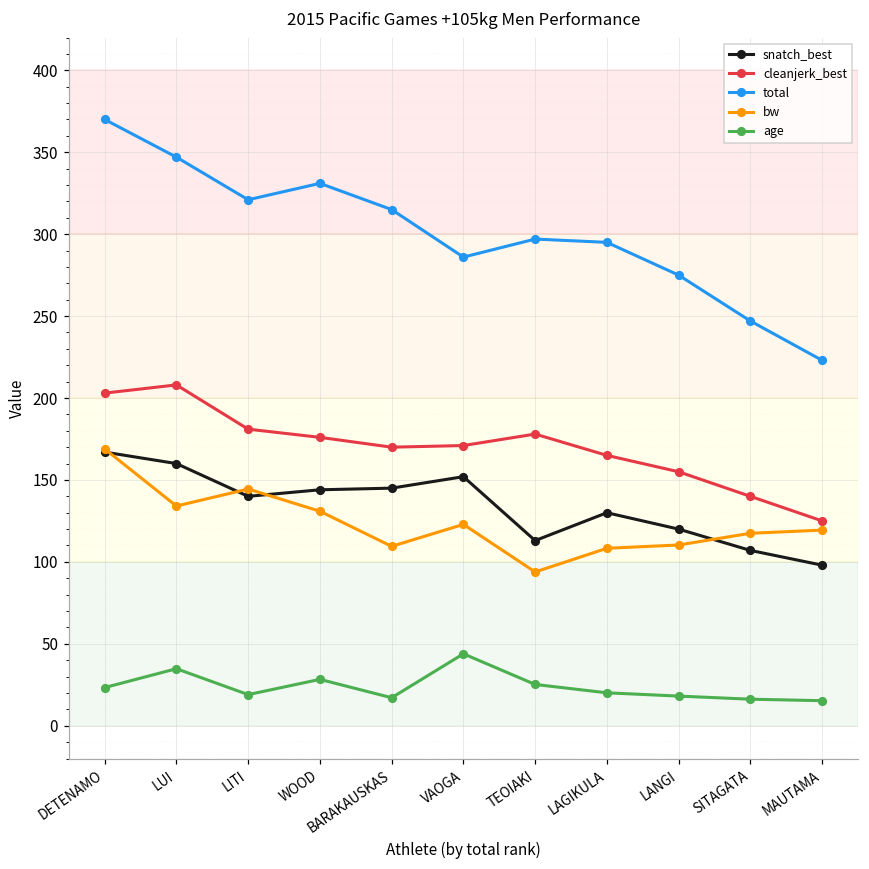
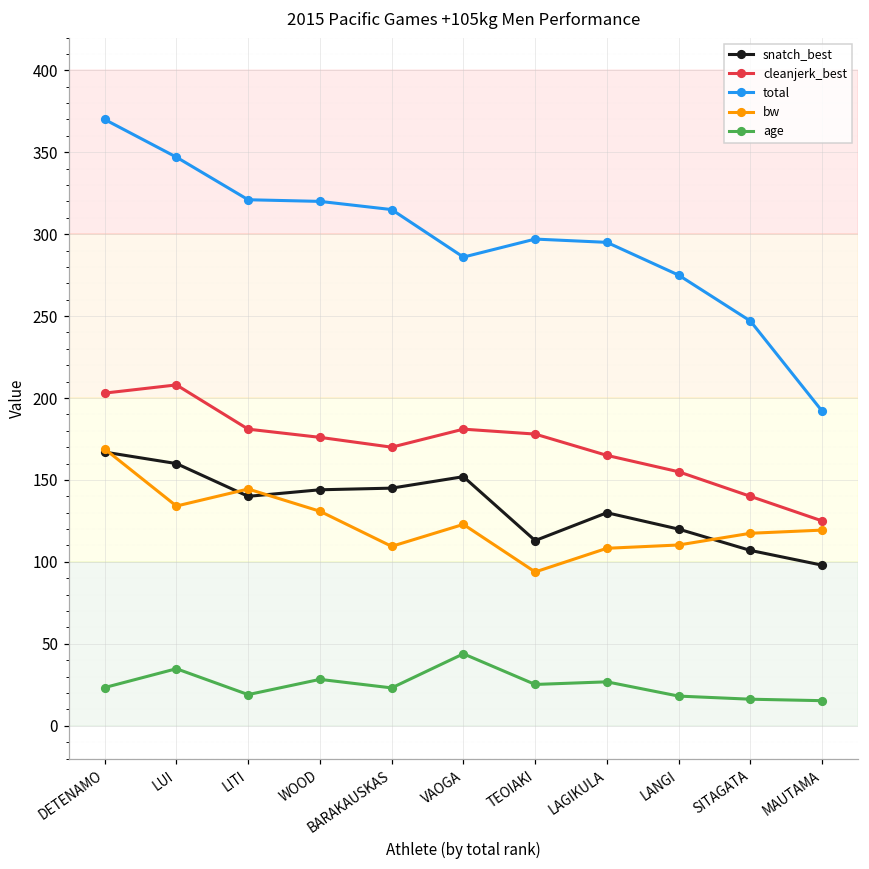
total, WOOD: 331 -> 320
age, BARAKAUSKAS: 17 -> 23
cleanjerk_best, VAOGA: 171 -> 181
age, LAGIKULA: 20 -> 27
total, MAUTAMA: 223 -> 192
